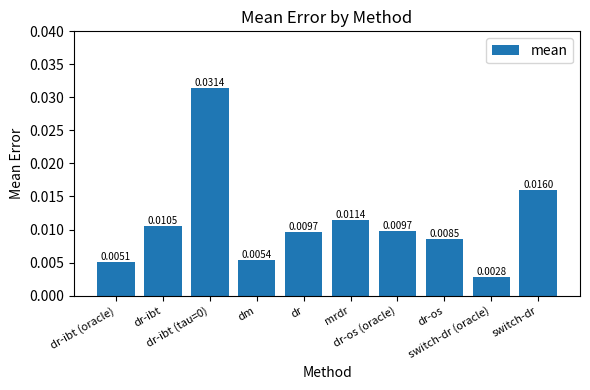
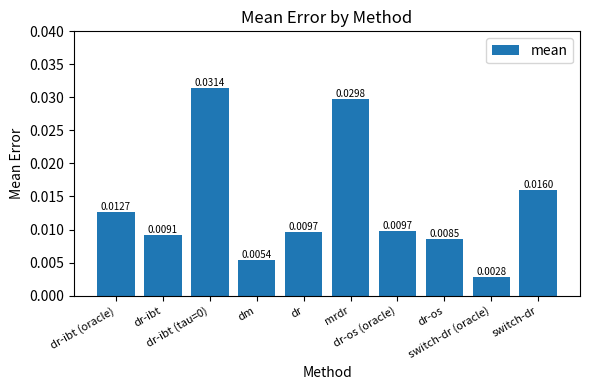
dr-ibt (oracle): 0.0051 -> 0.0127
dr-ibt: 0.0105 -> 0.0091
mrdr: 0.0114 -> 0.0298
